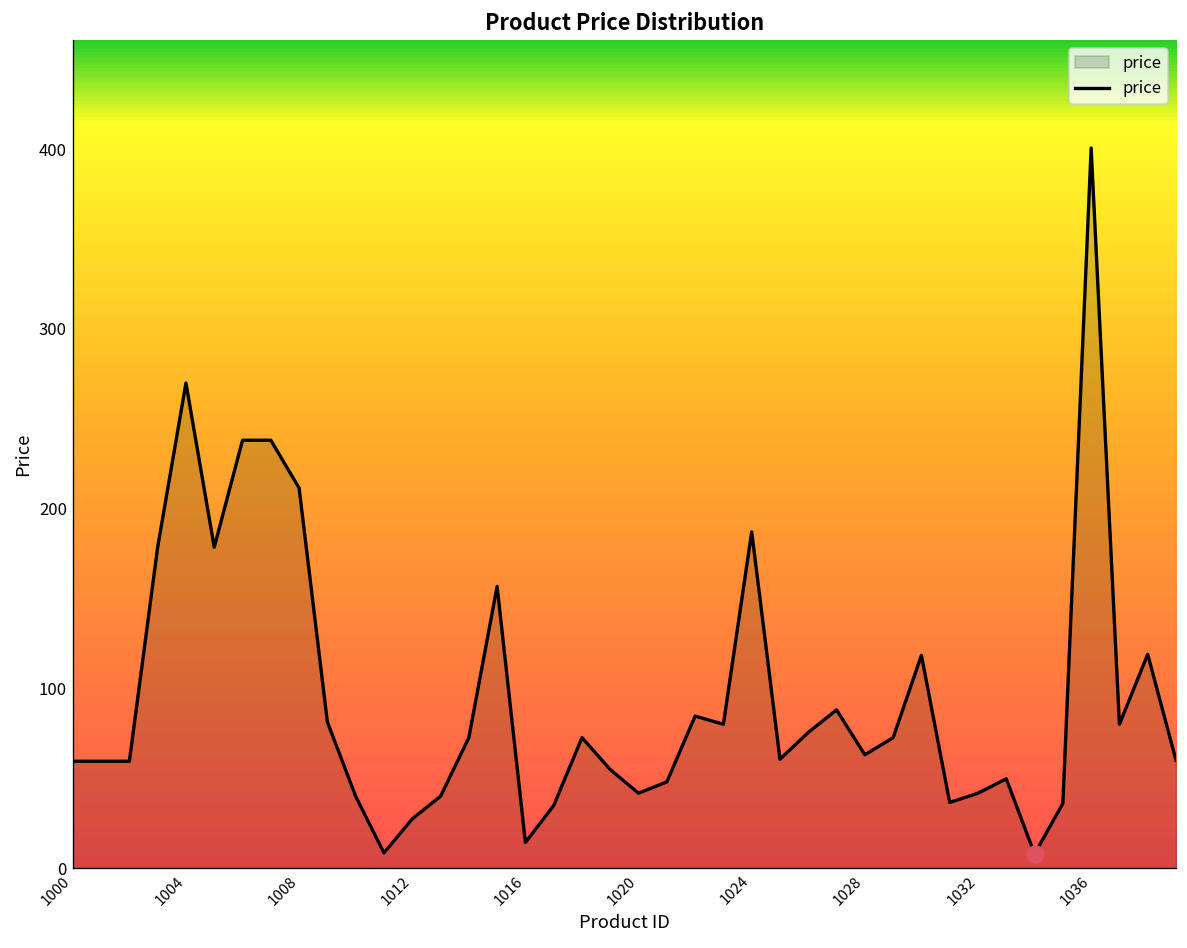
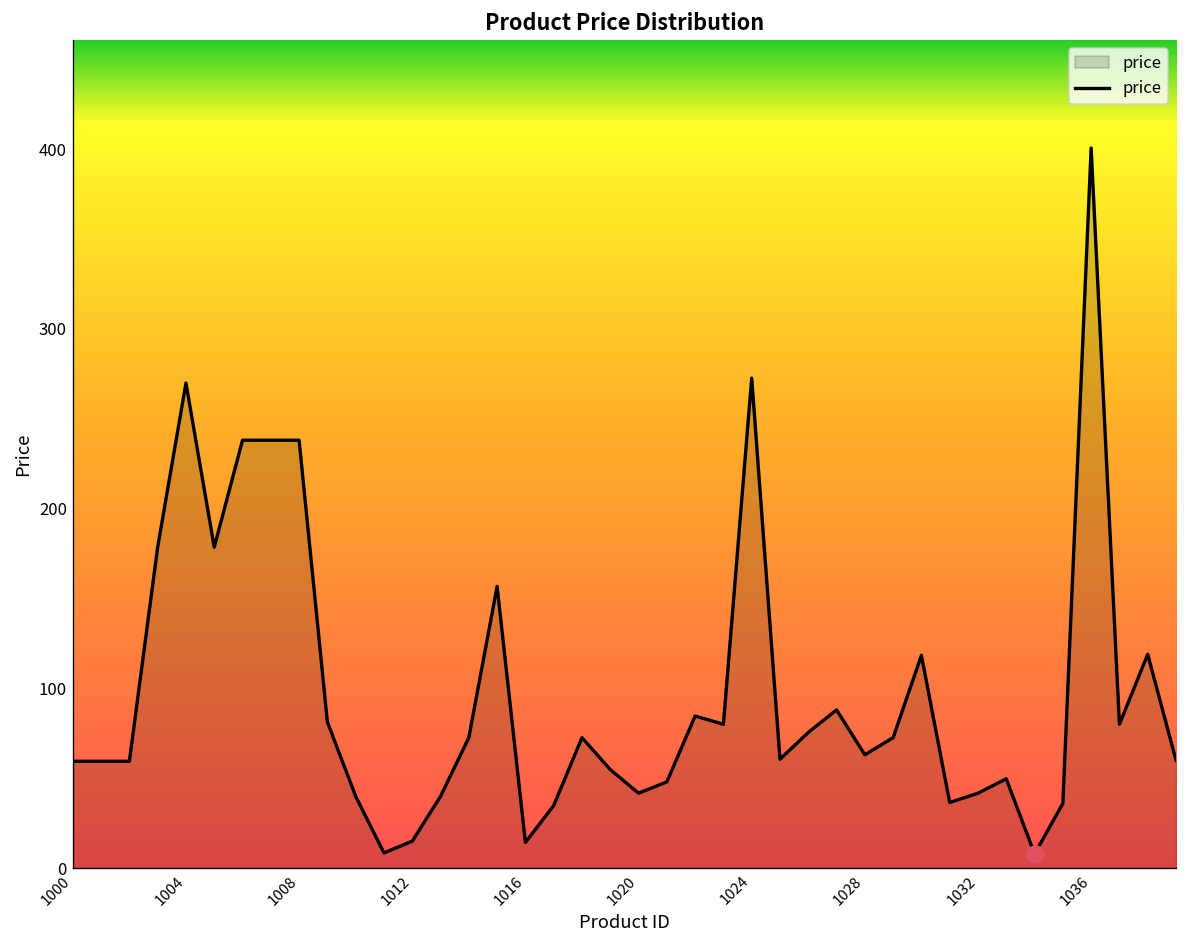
price, 1008: 212 -> 238
price, 1012: 27 -> 15
price, 1024: 187 -> 273
